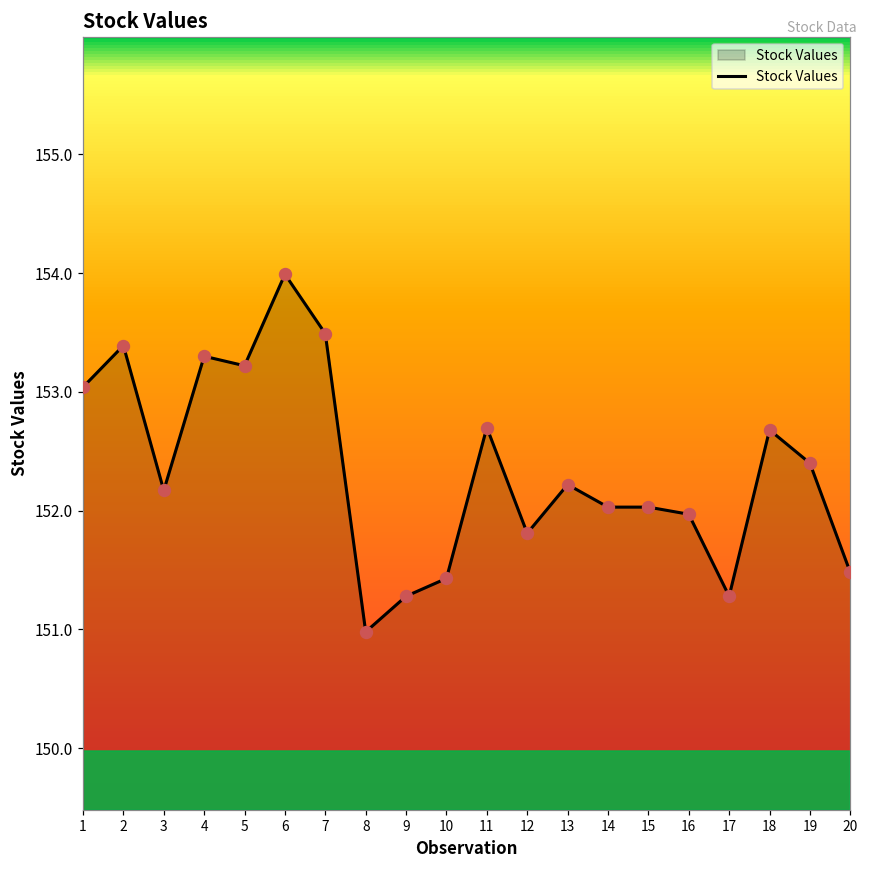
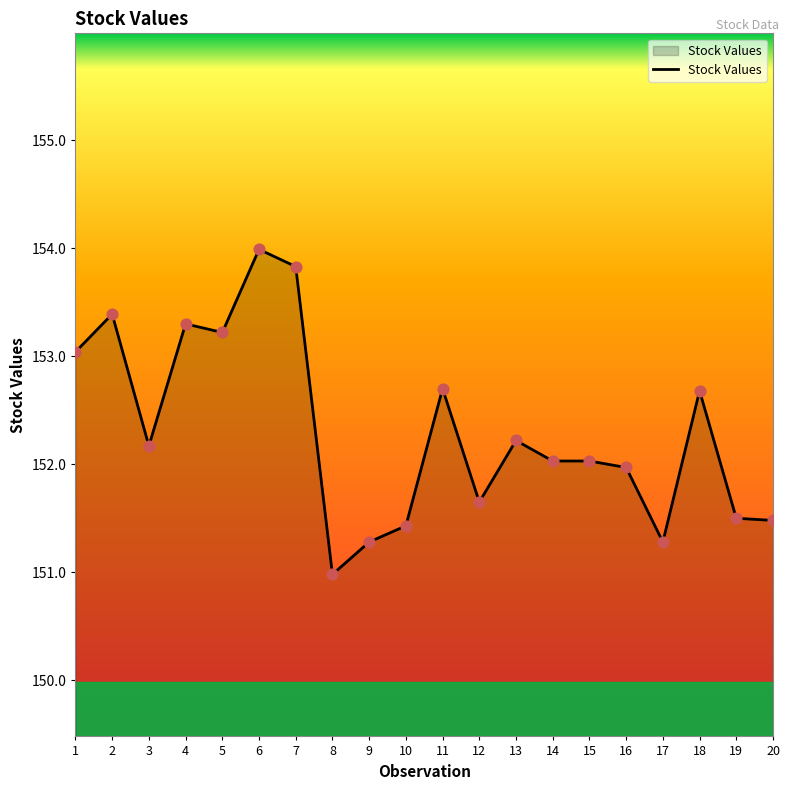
7: 153.49 -> 153.83
12: 151.81 -> 151.65
19: 152.4 -> 151.5
